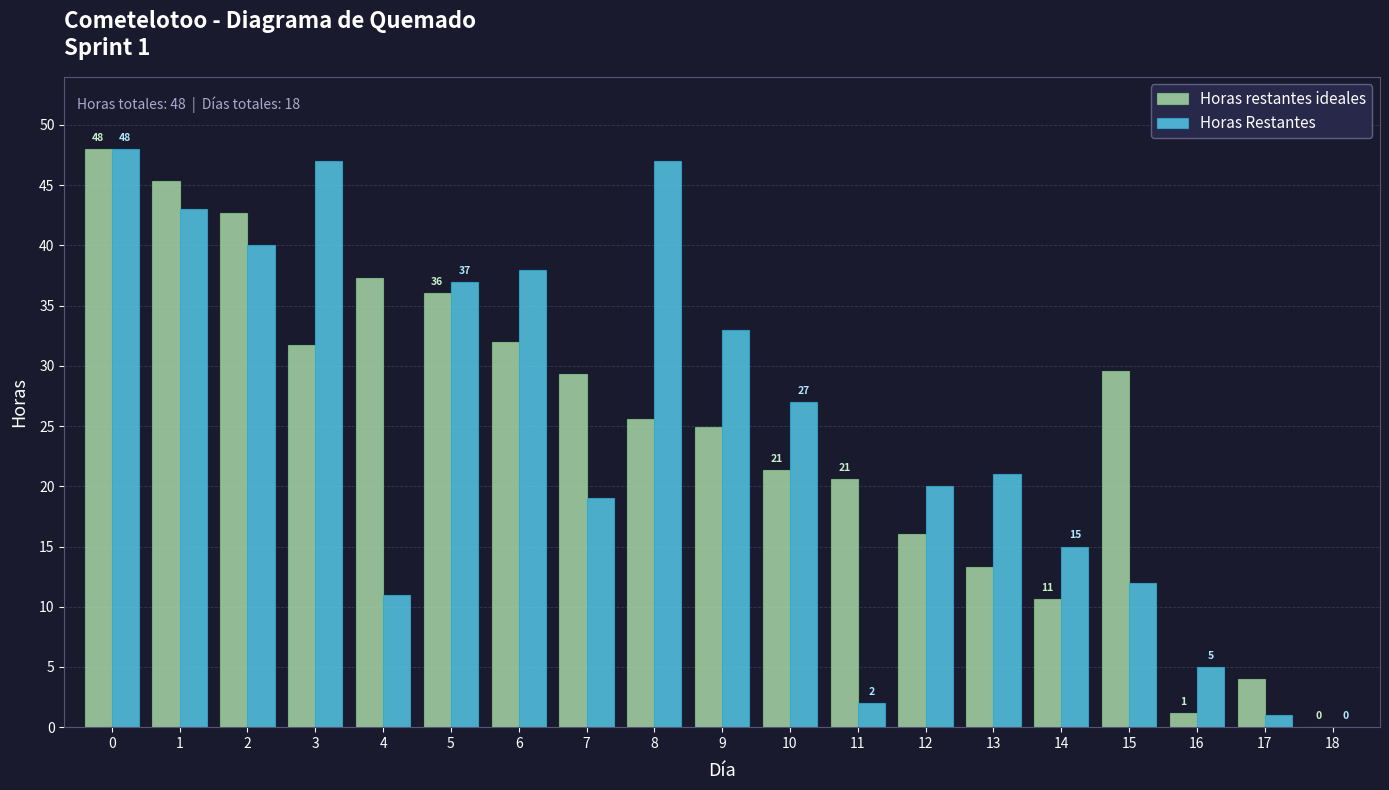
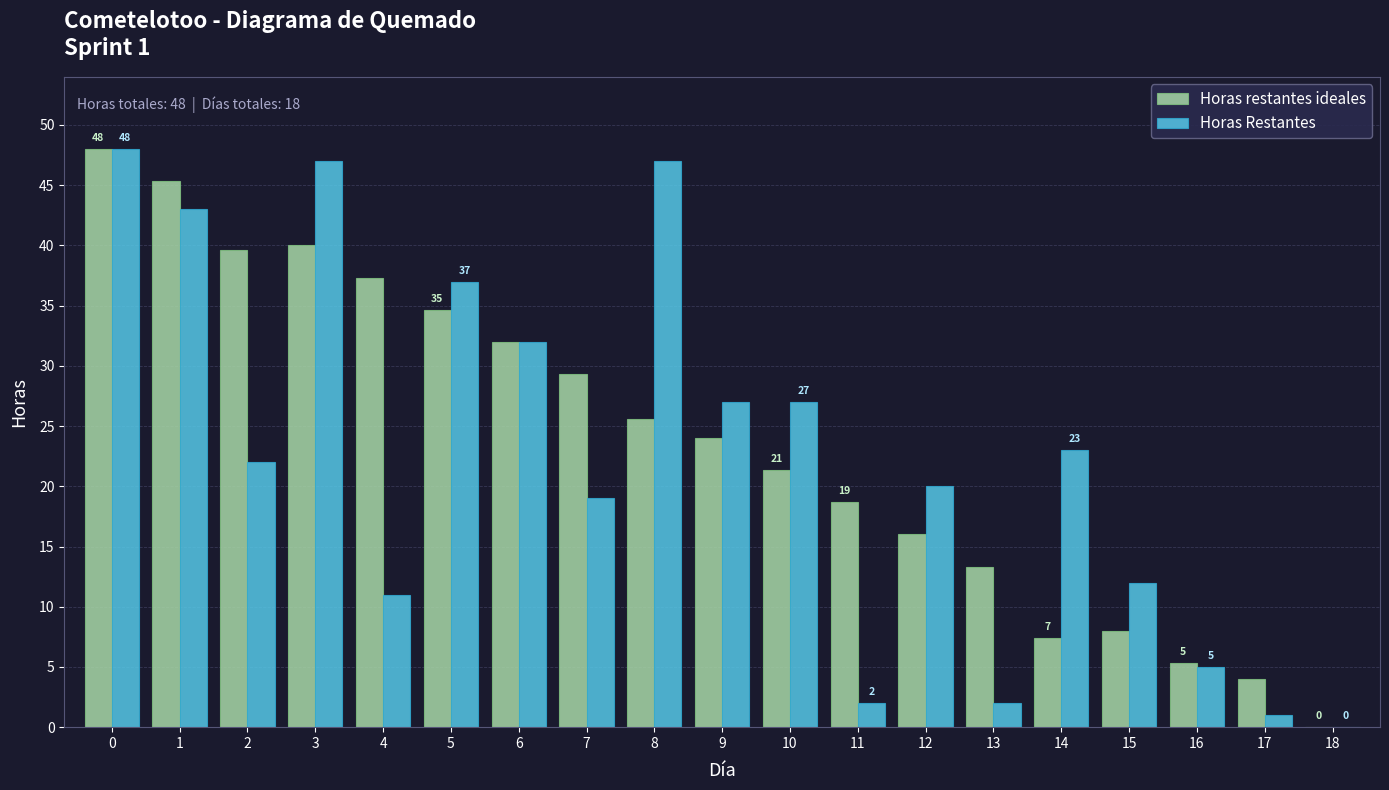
Horas restantes ideales, 2: 42.7 -> 39.6
Horas Restantes, 2: 40 -> 22
Horas restantes ideales, 3: 31.7 -> 40.0
Horas restantes ideales, 5: 36 -> 35
Horas Restantes, 6: 38 -> 32
Horas restantes ideales, 9: 24.9 -> 24.0
Horas Restantes, 9: 33 -> 27
Horas restantes ideales, 11: 21 -> 19
Horas Restantes, 13: 21 -> 2
Horas restantes ideales, 14: 11 -> 7
Horas Restantes, 14: 15 -> 23
Horas restantes ideales, 15: 29.6 -> 8.0
Horas restantes ideales, 16: 1 -> 5
